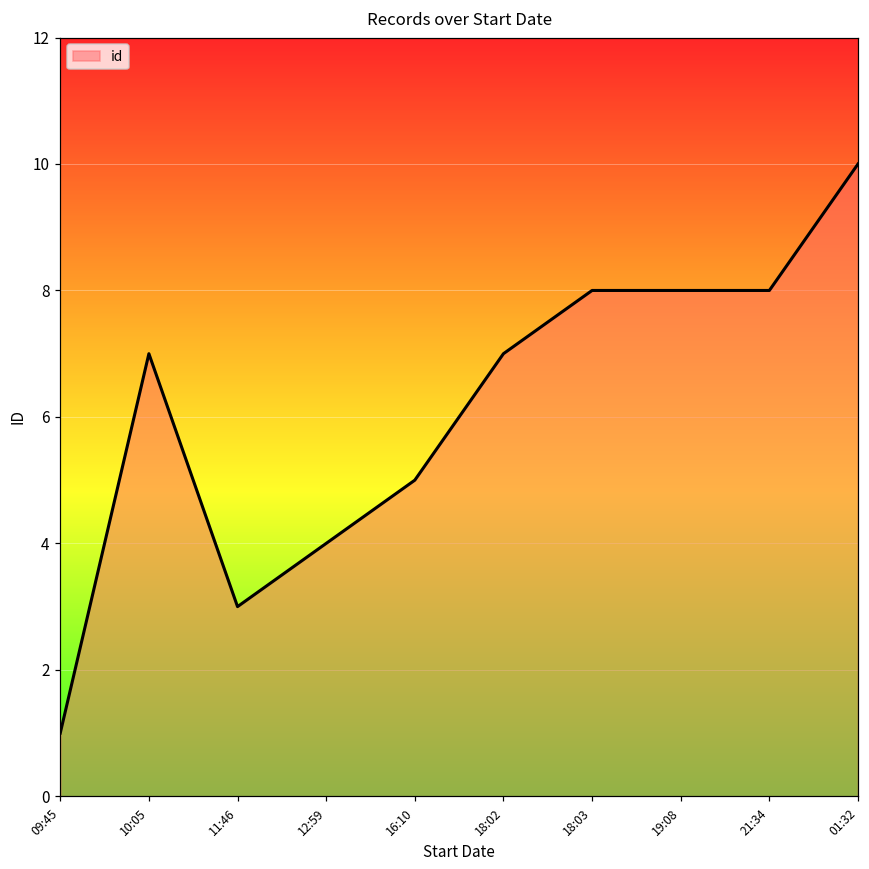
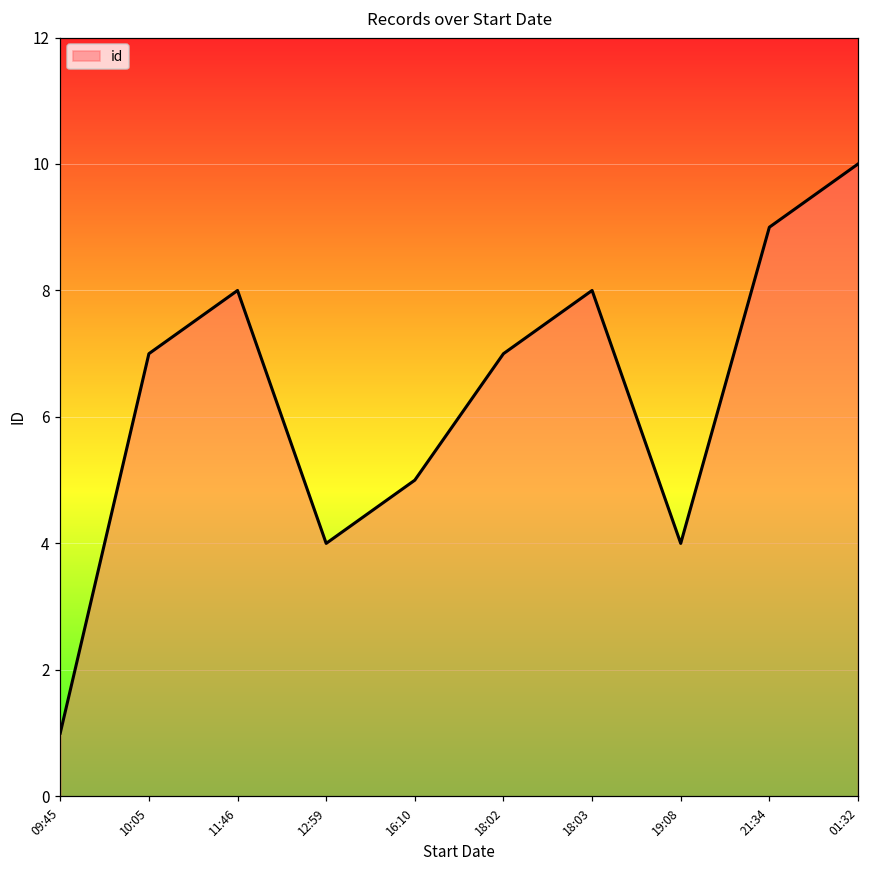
11:46: 3 -> 8
19:08: 8 -> 4
21:34: 8 -> 9
